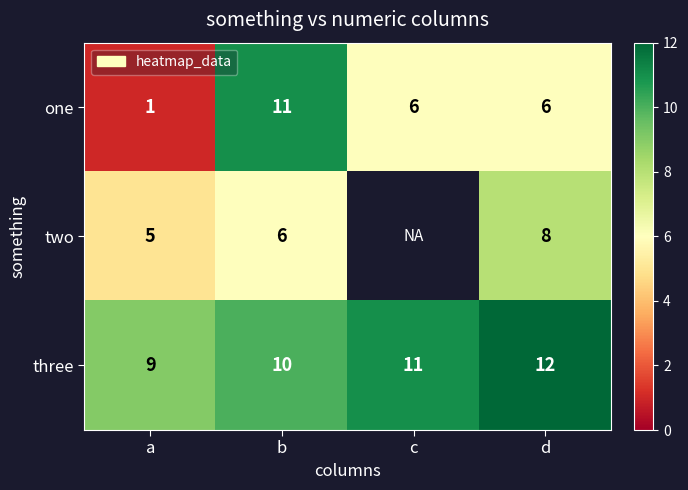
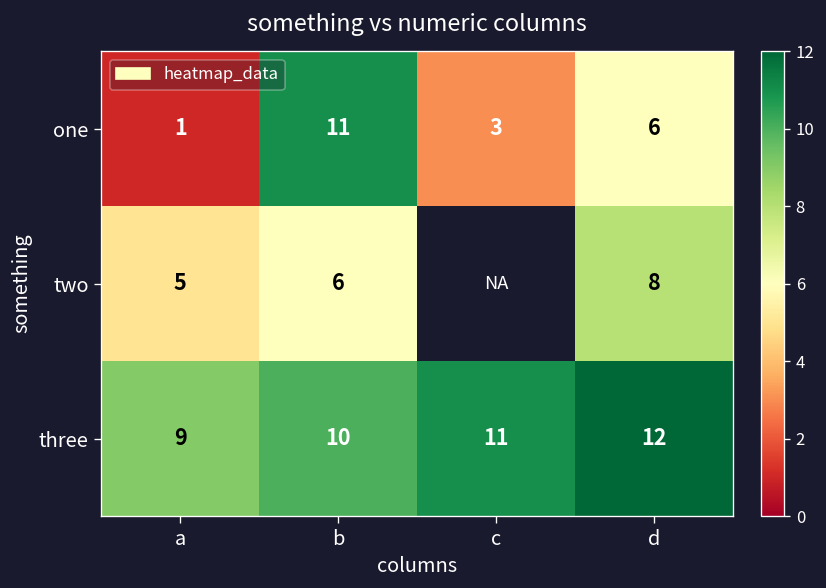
one, c: 6 -> 3
